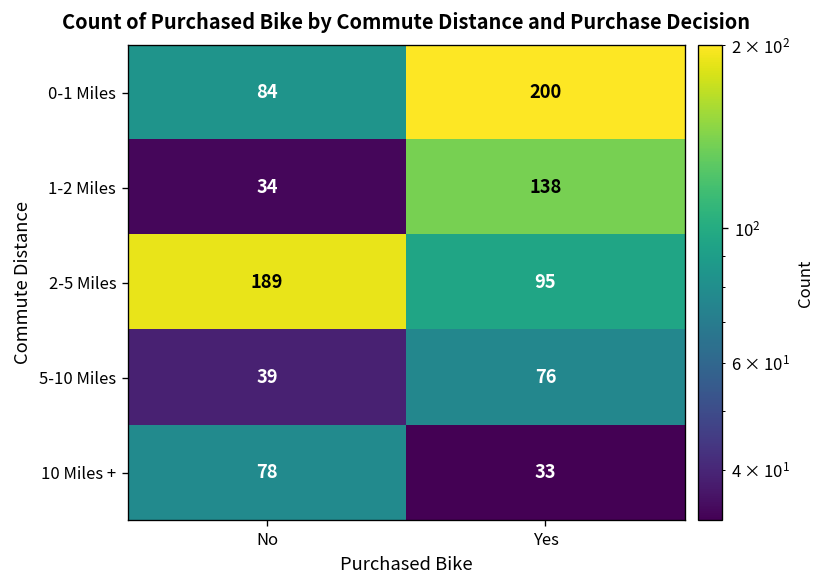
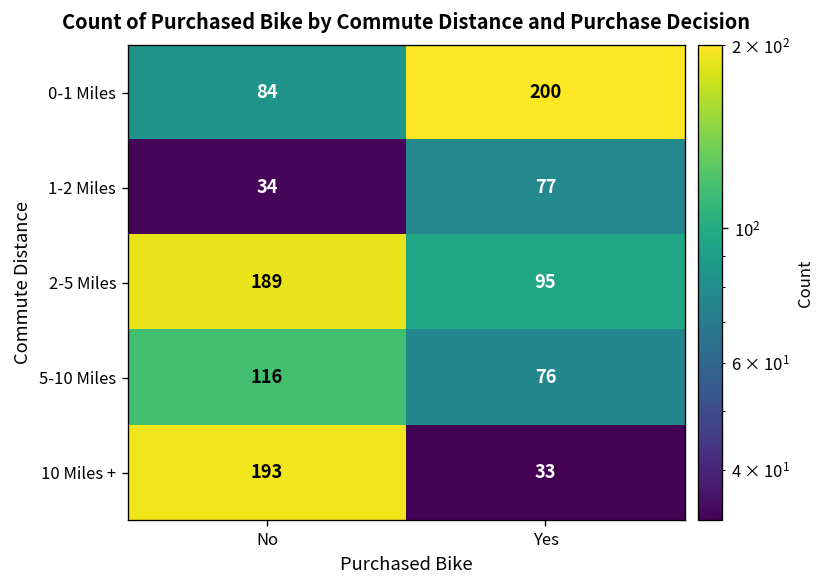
1-2 Miles, Yes: 138 -> 77
5-10 Miles, No: 39 -> 116
10 Miles +, No: 78 -> 193
